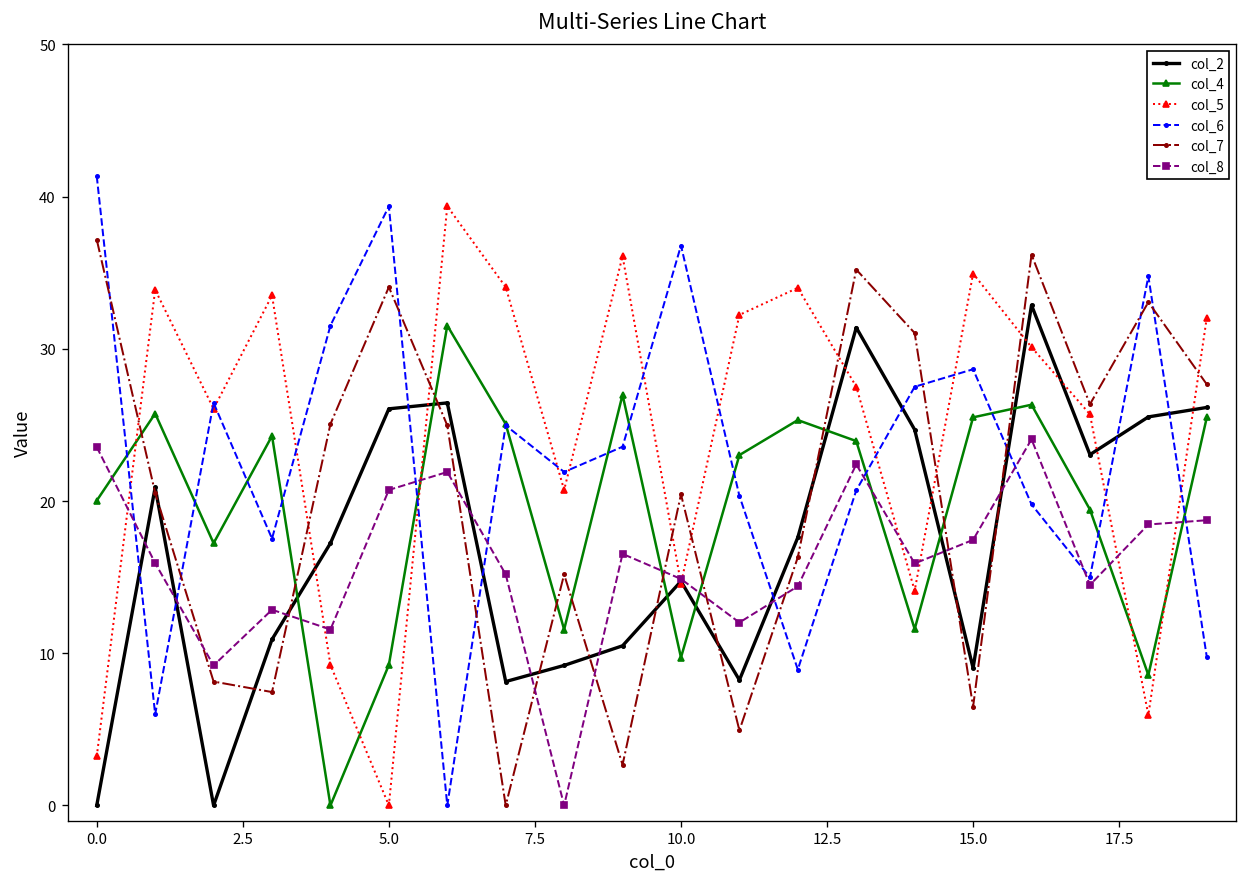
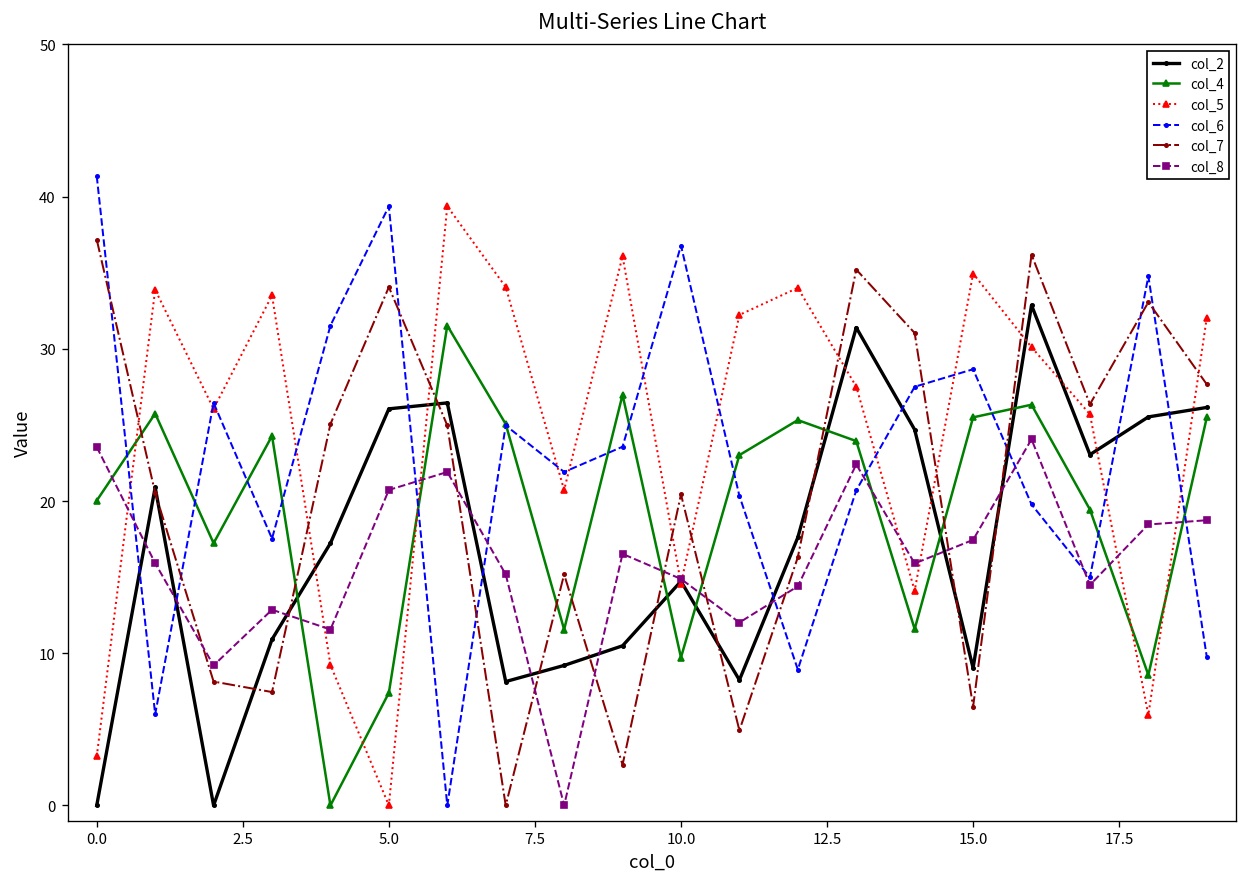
col_4, 5.0: 9.2 -> 7.4
